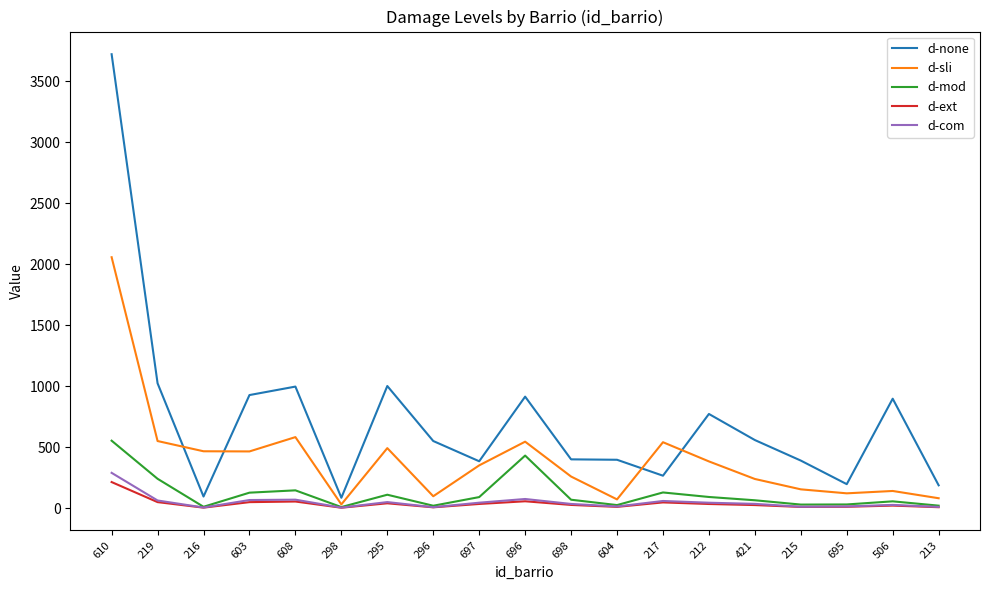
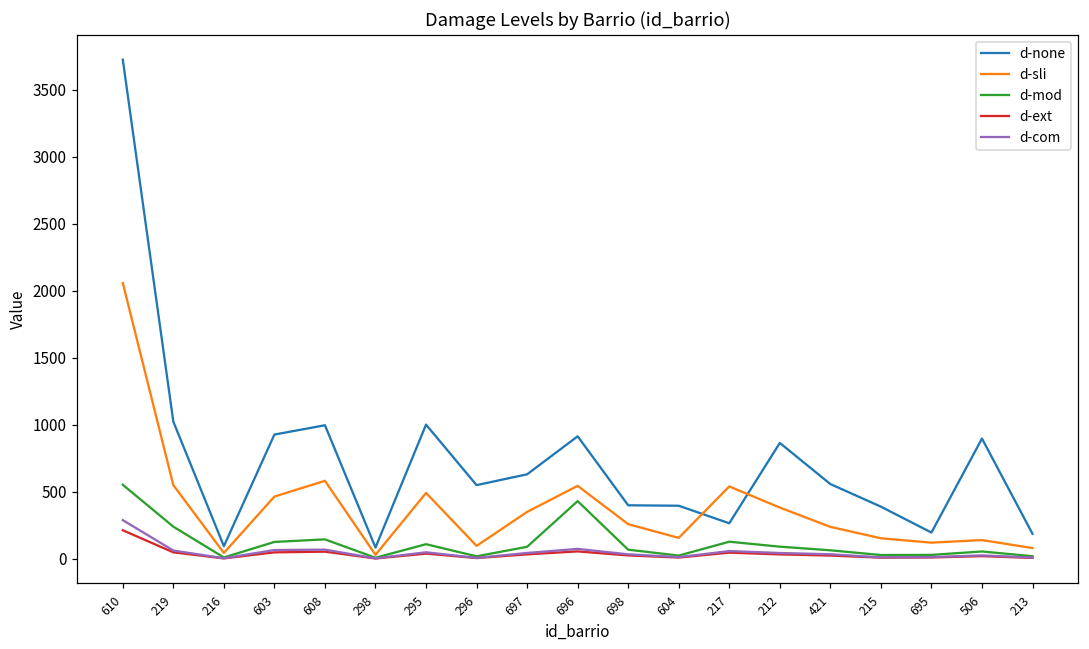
d-sli, 216: 470 -> 40
d-none, 697: 380 -> 630
d-sli, 604: 70 -> 160
d-none, 212: 770 -> 870
